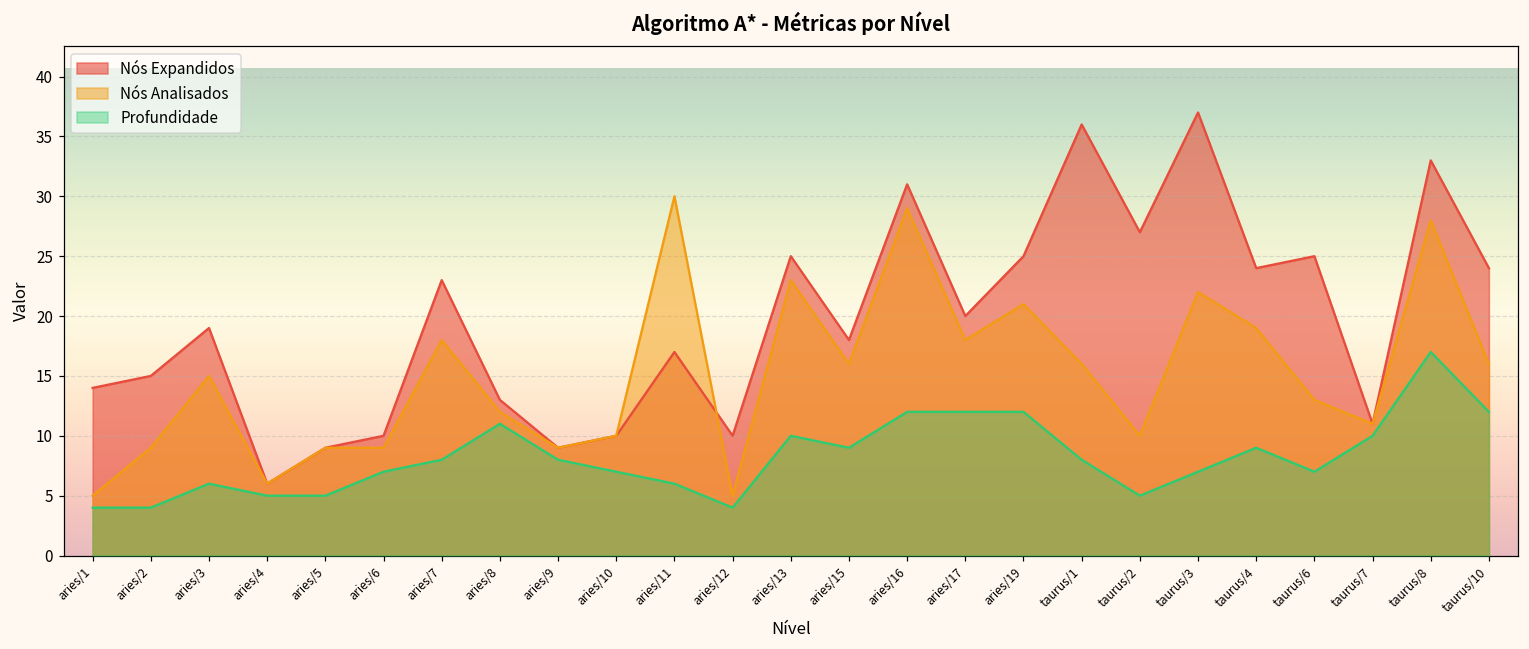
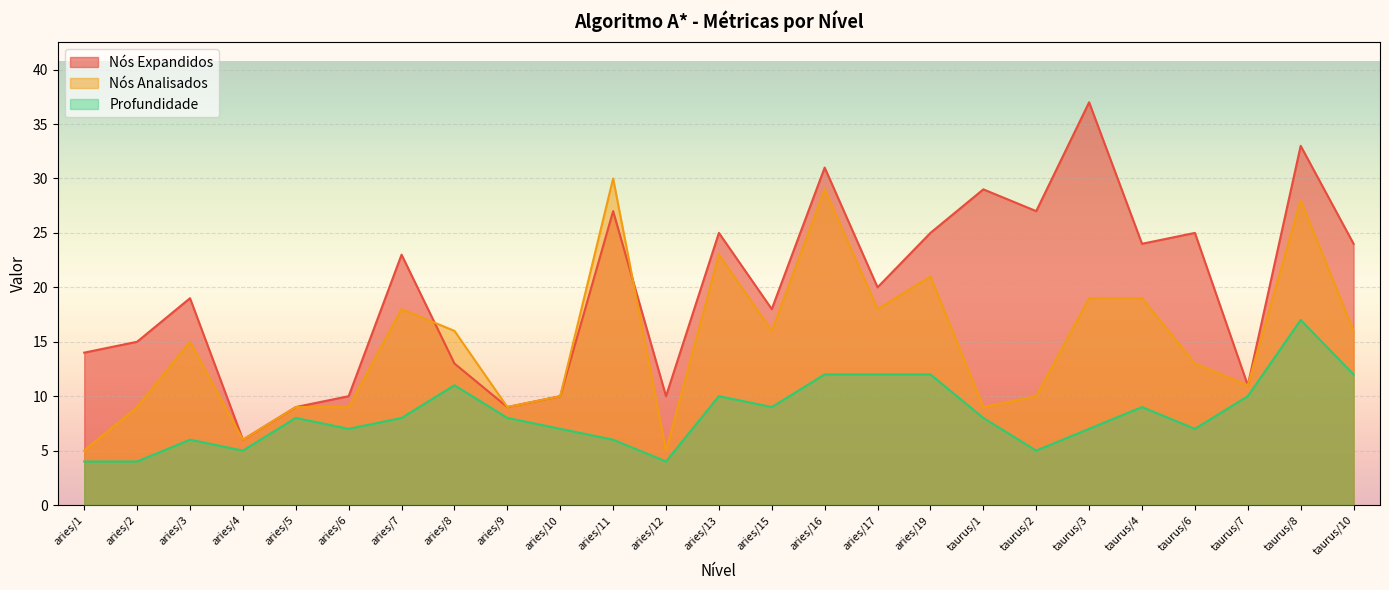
Profundidade, aries/5: 5 -> 8
Nós Analisados, aries/8: 12 -> 16
Nós Expandidos, aries/11: 17 -> 27
Nós Expandidos, taurus/1: 36 -> 29
Nós Analisados, taurus/1: 16 -> 9
Nós Analisados, taurus/3: 22 -> 19
